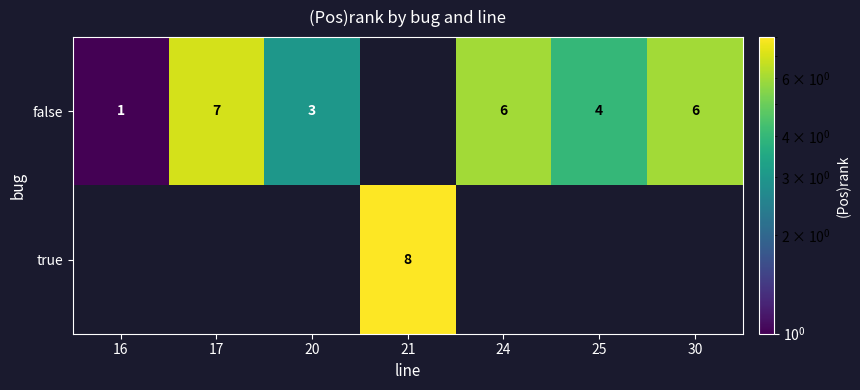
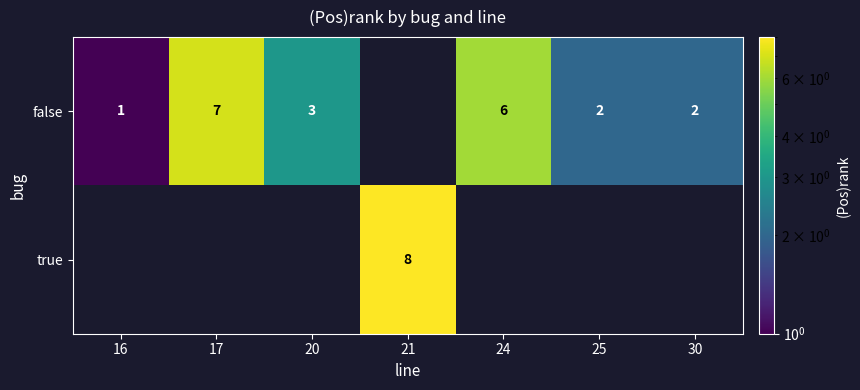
false, 25: 4 -> 2
false, 30: 6 -> 2
